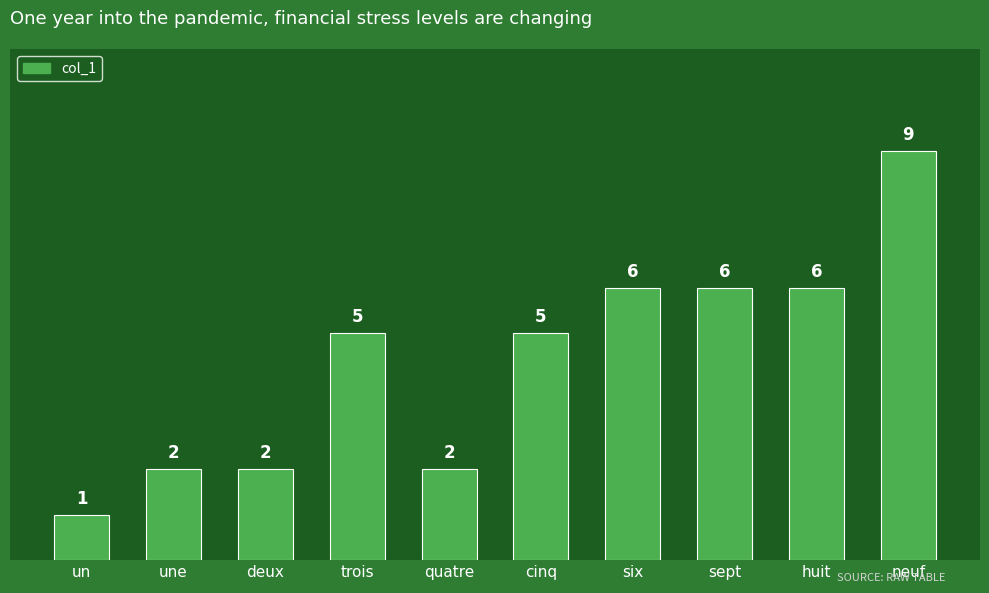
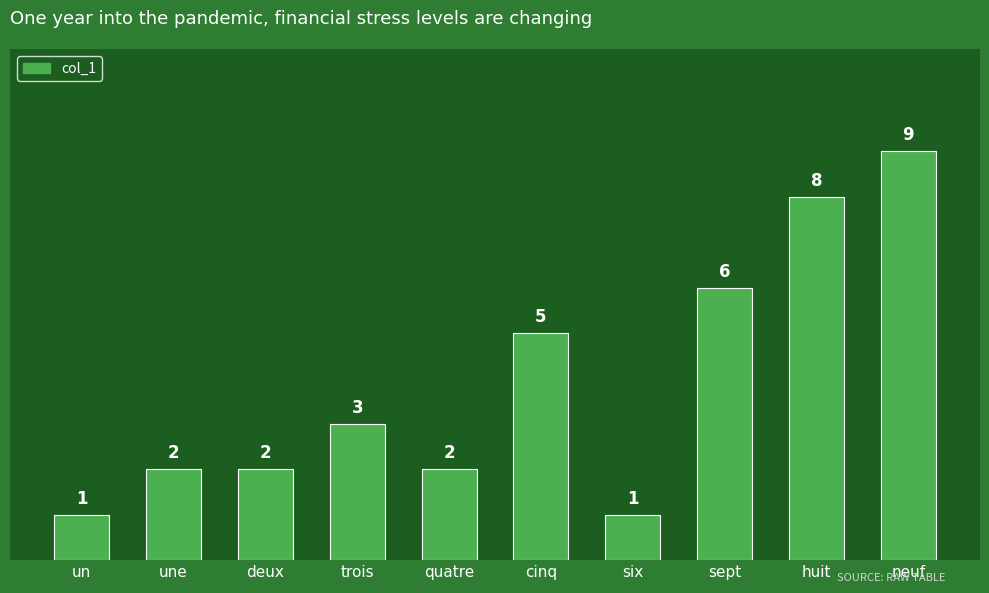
trois: 5 -> 3
six: 6 -> 1
huit: 6 -> 8
